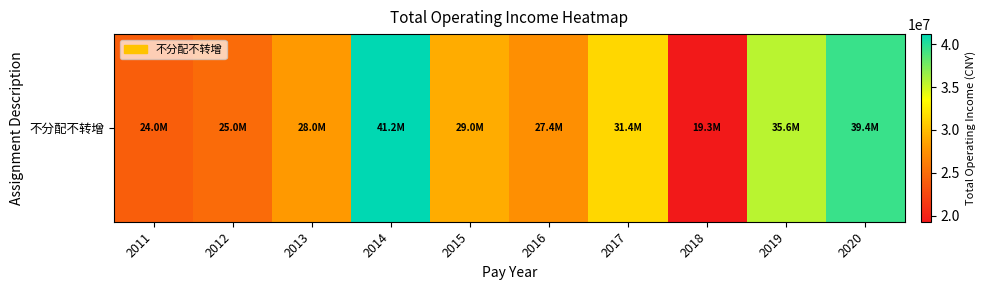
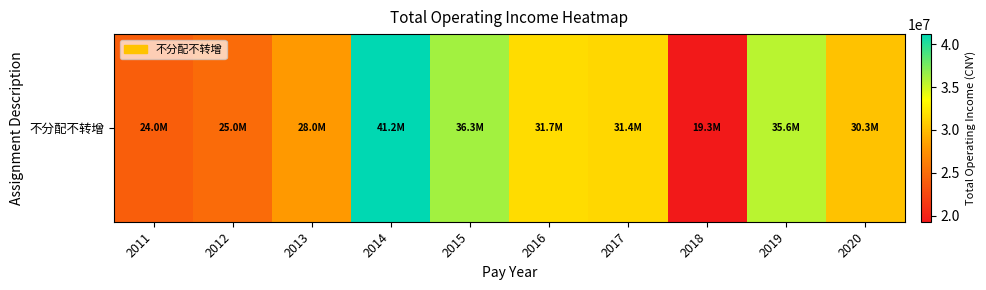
不分配不转增, 2015: 29.0M -> 36.3M
不分配不转增, 2016: 27.4M -> 31.7M
不分配不转增, 2020: 39.4M -> 30.3M
